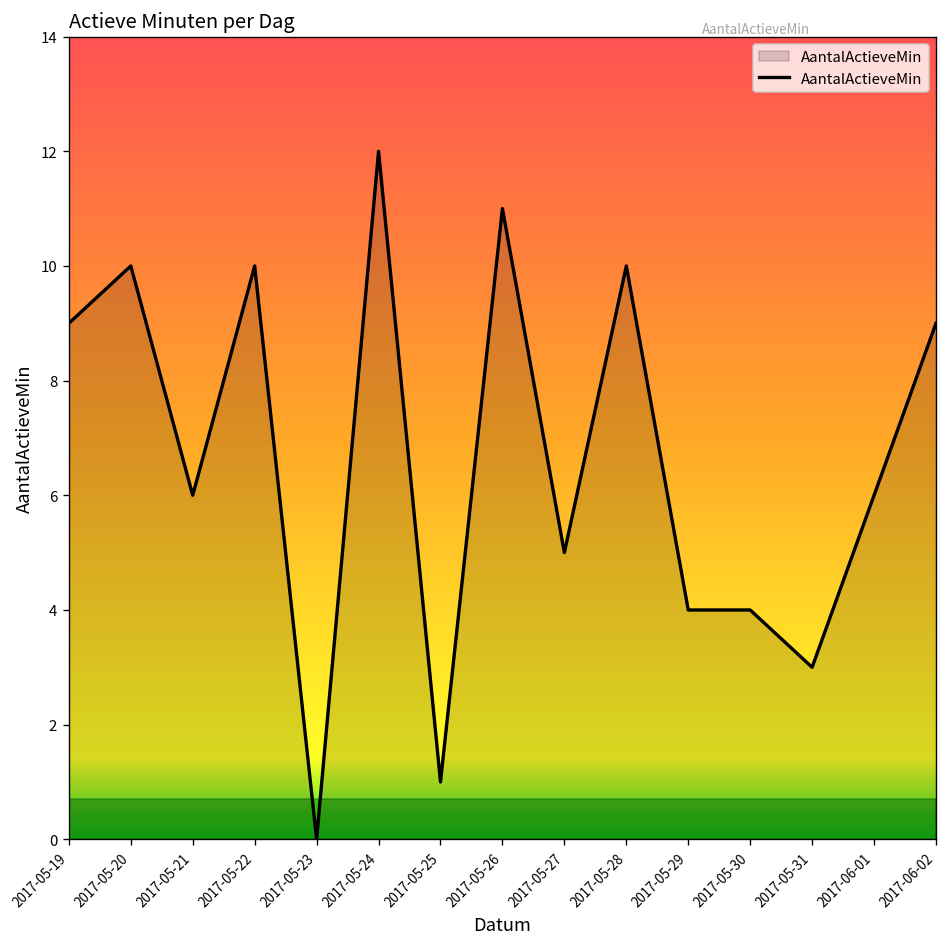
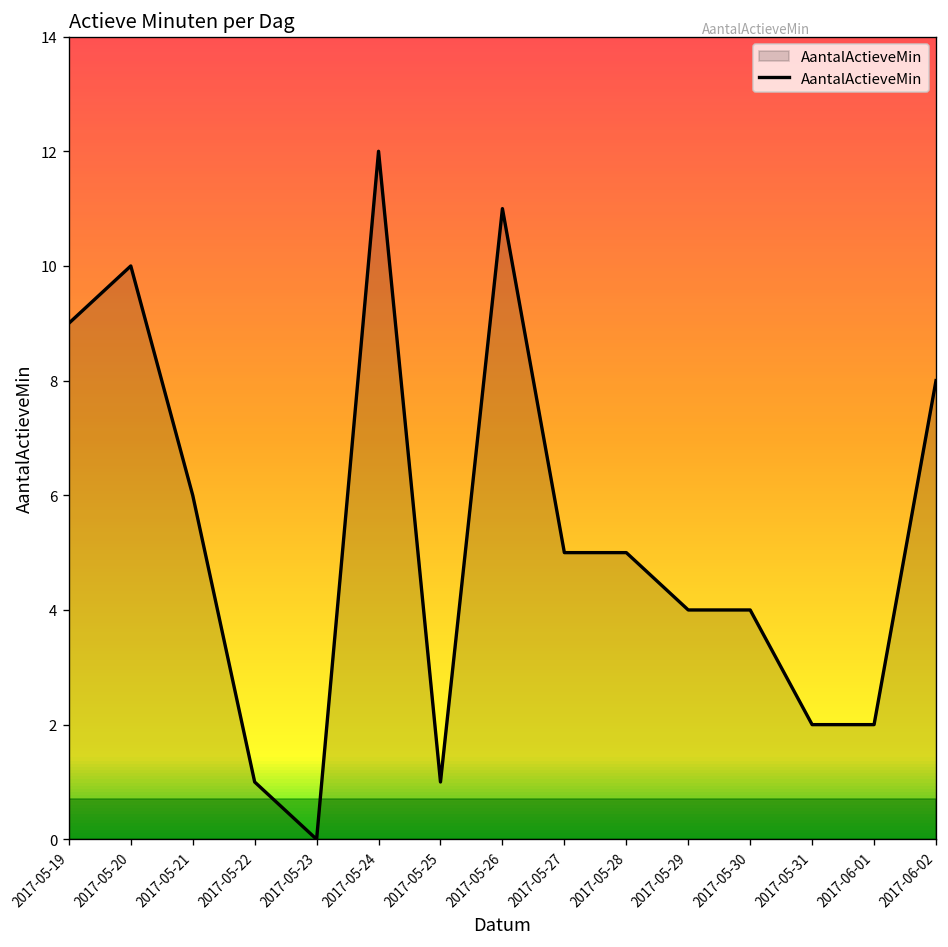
2017-05-22: 10 -> 1
2017-05-28: 10 -> 5
2017-05-31: 3 -> 2
2017-06-01: 6 -> 2
2017-06-02: 9 -> 8
